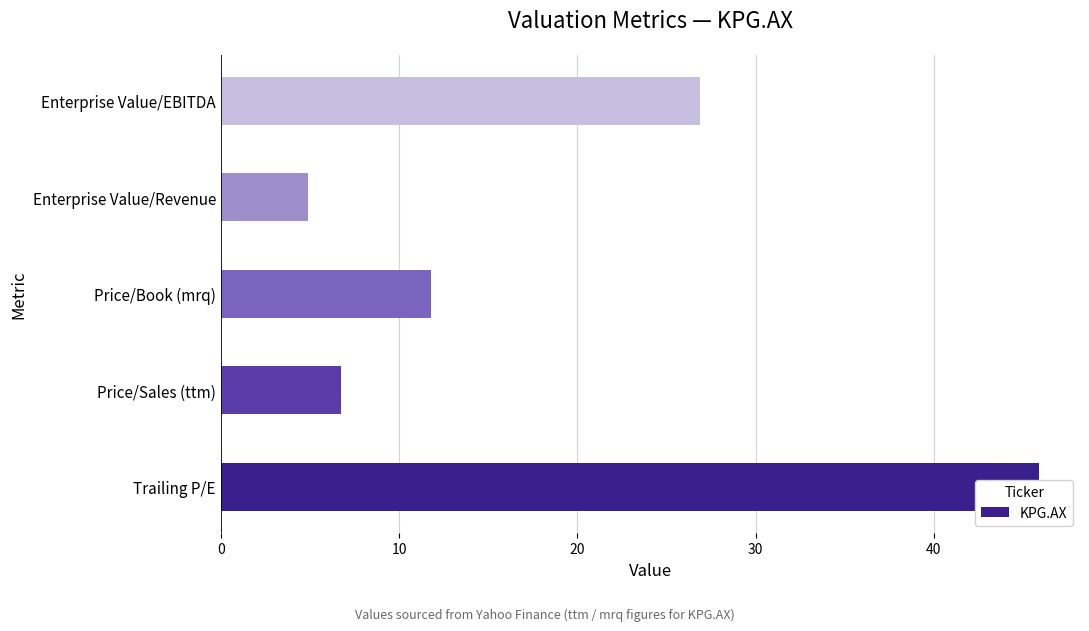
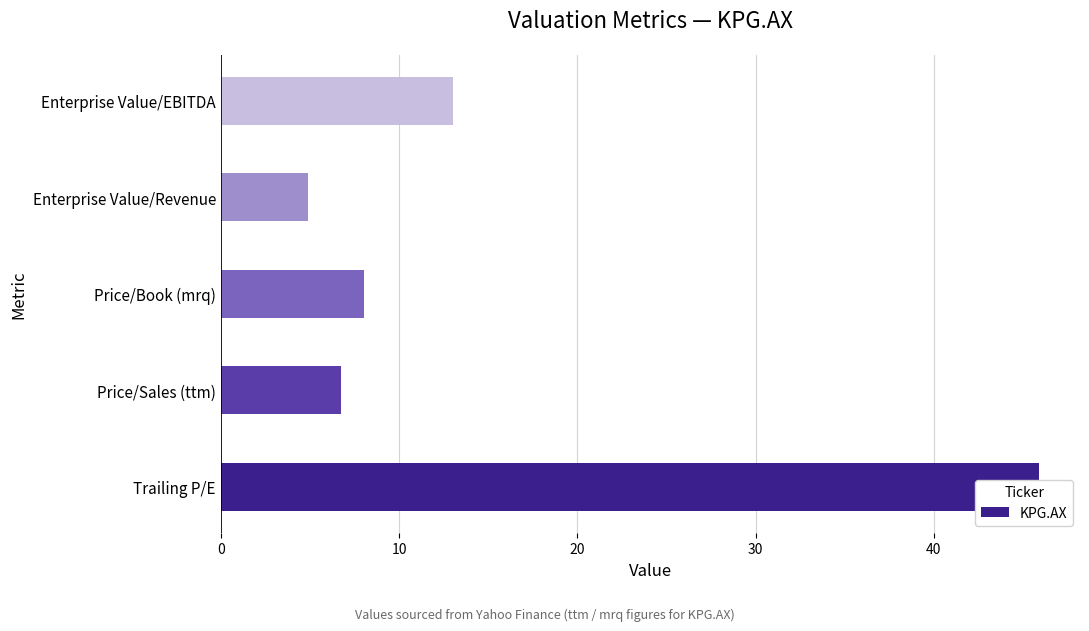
Enterprise Value/EBITDA: 26.9 -> 13.0
Price/Book (mrq): 11.8 -> 8.1
